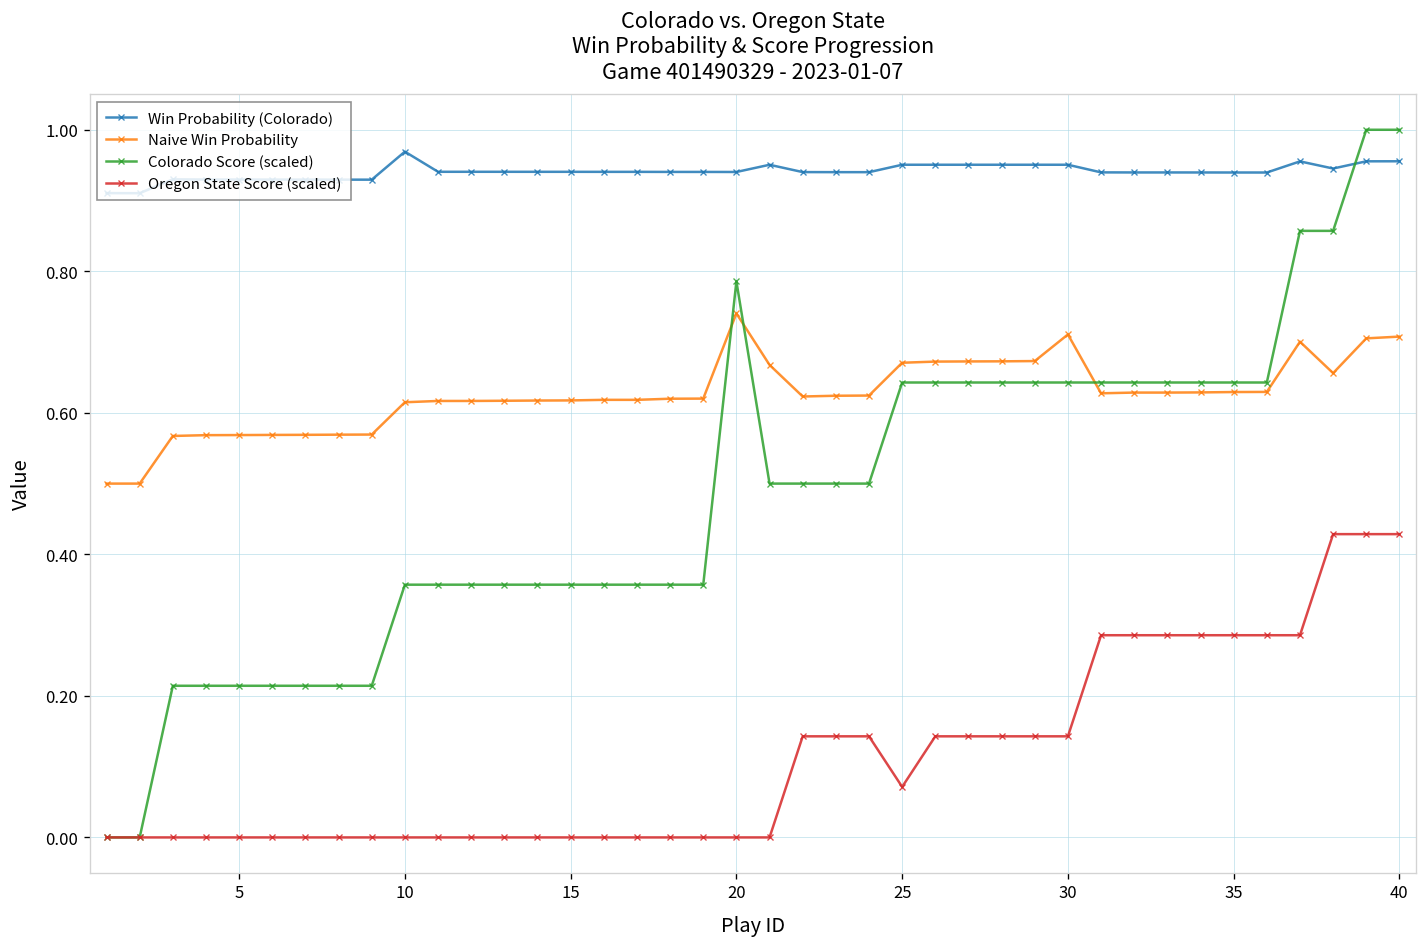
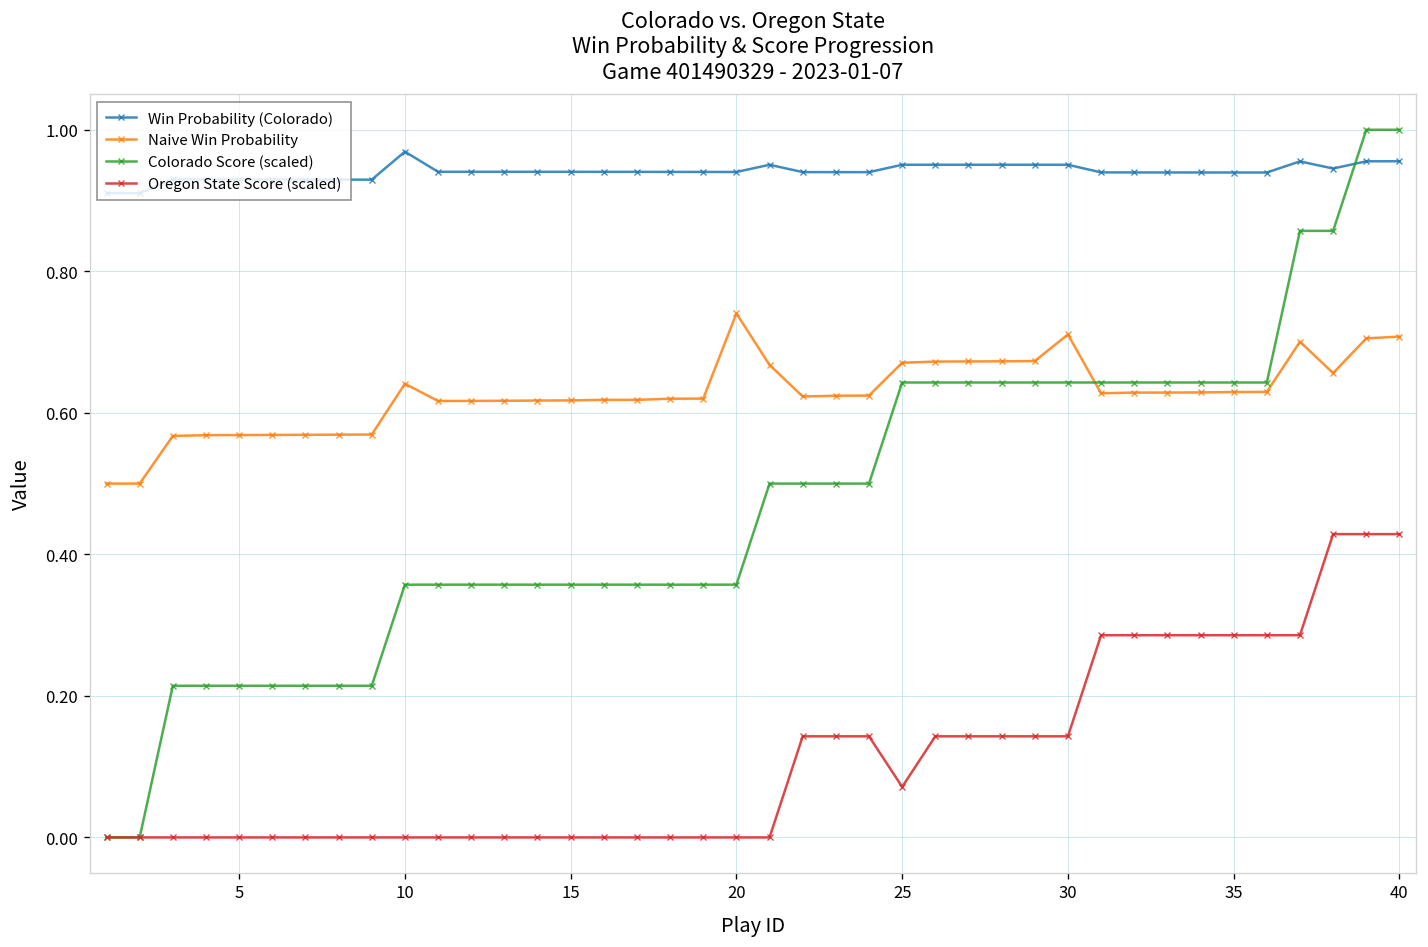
Naive Win Probability, 10: 0.61 -> 0.64
Colorado Score (scaled), 20: 0.79 -> 0.36
